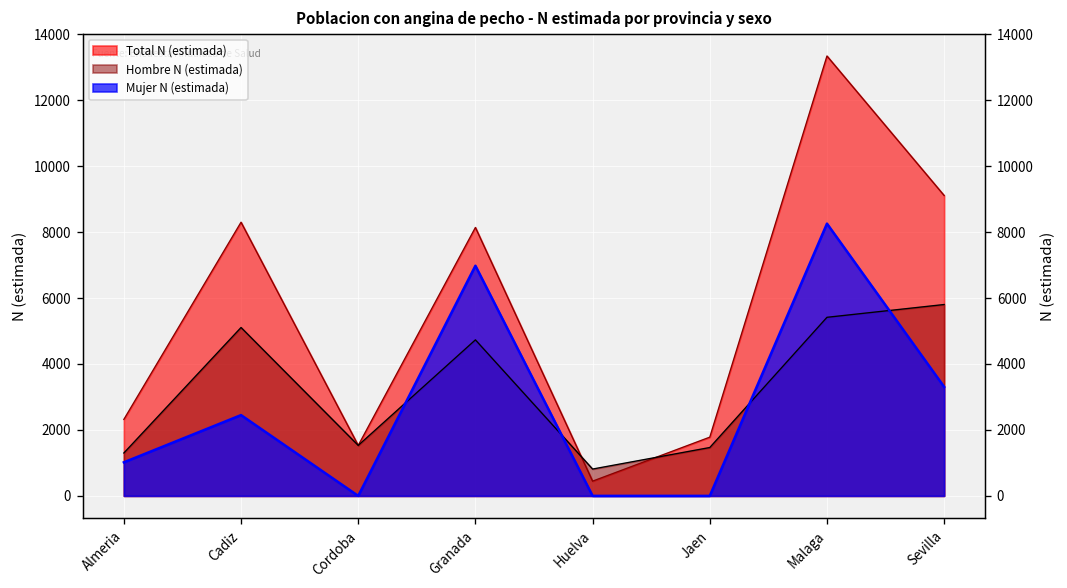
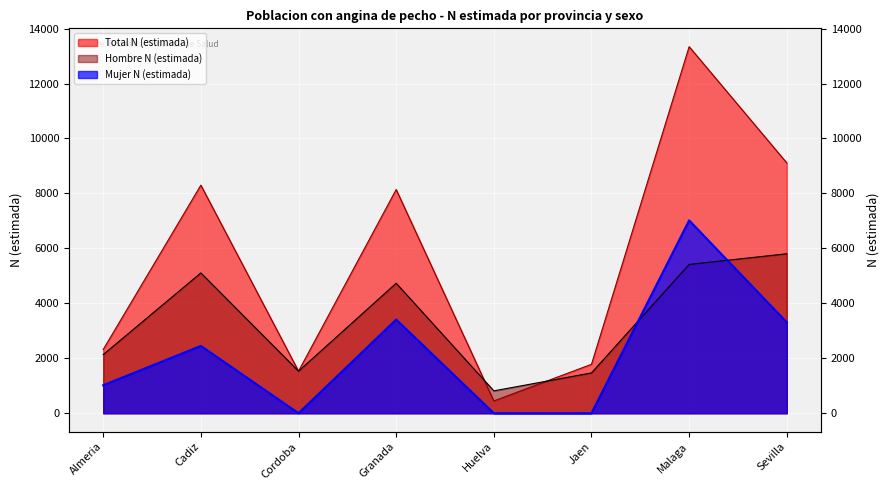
Hombre N (estimada), Almeria: 1300 -> 2100
Mujer N (estimada), Granada: 7000 -> 3400
Mujer N (estimada), Malaga: 8300 -> 7000
